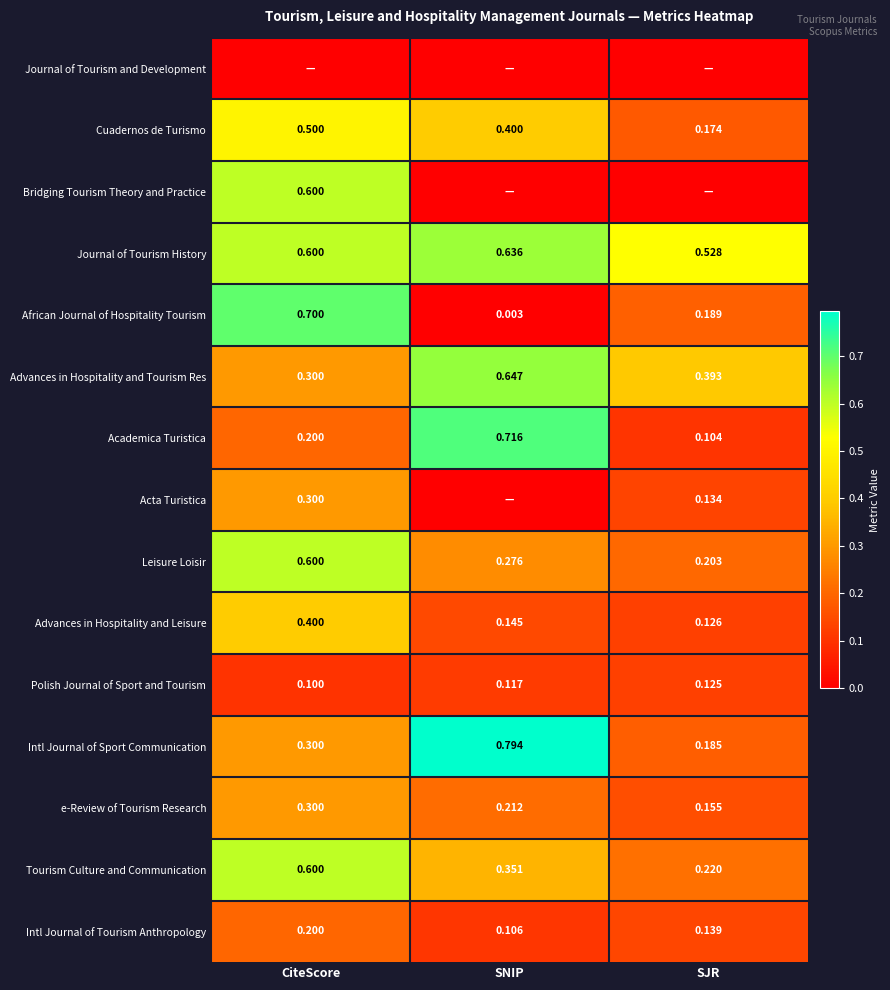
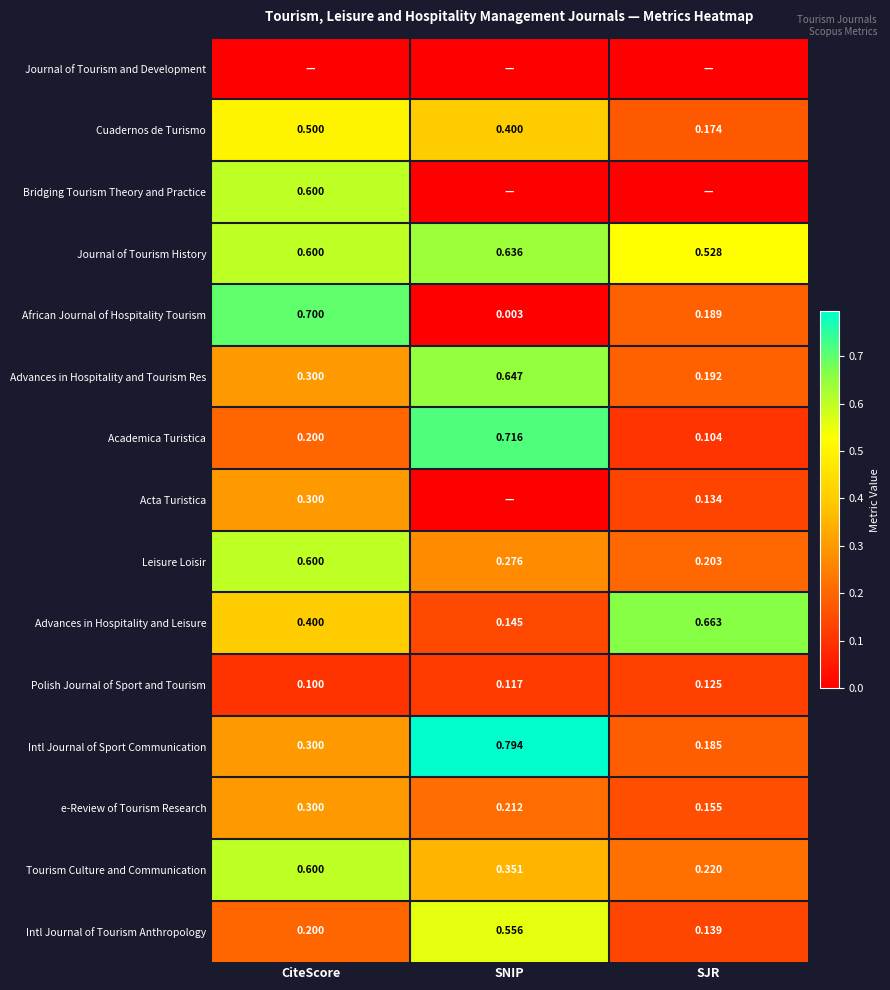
Advances in Hospitality and Tourism Res, SJR: 0.393 -> 0.192
Advances in Hospitality and Leisure, SJR: 0.126 -> 0.663
Intl Journal of Tourism Anthropology, SNIP: 0.106 -> 0.556
